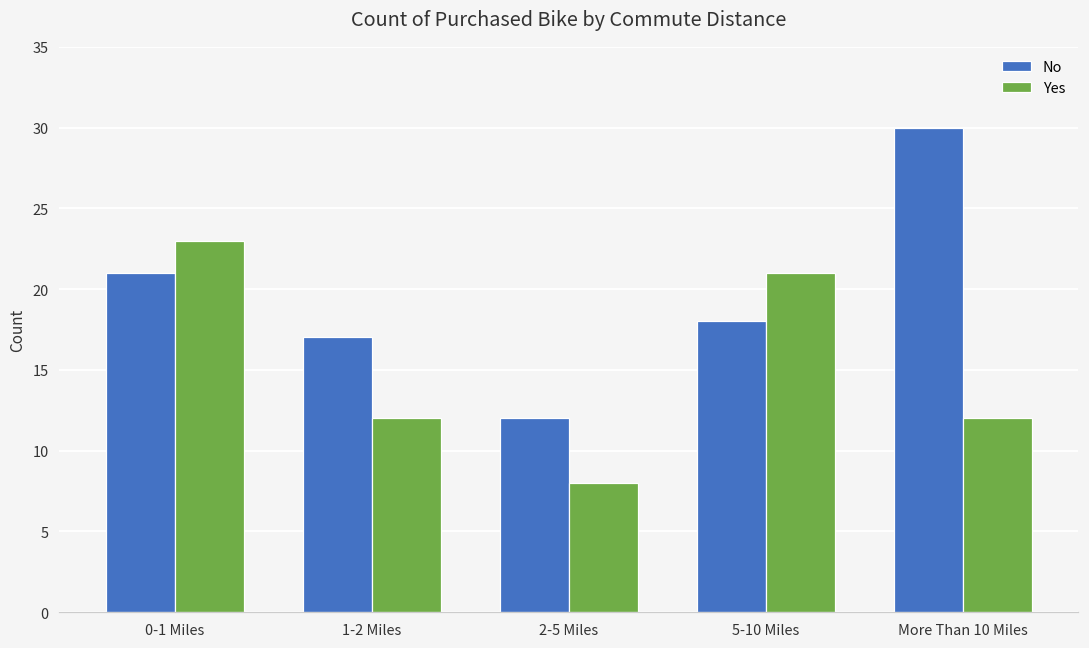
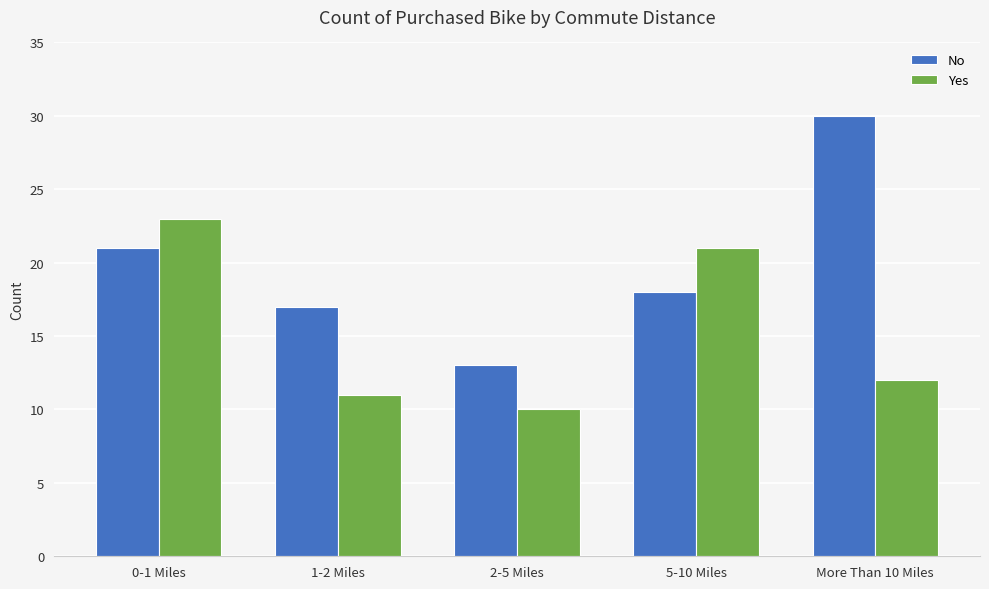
Yes, 1-2 Miles: 12 -> 11
No, 2-5 Miles: 12 -> 13
Yes, 2-5 Miles: 8 -> 10
